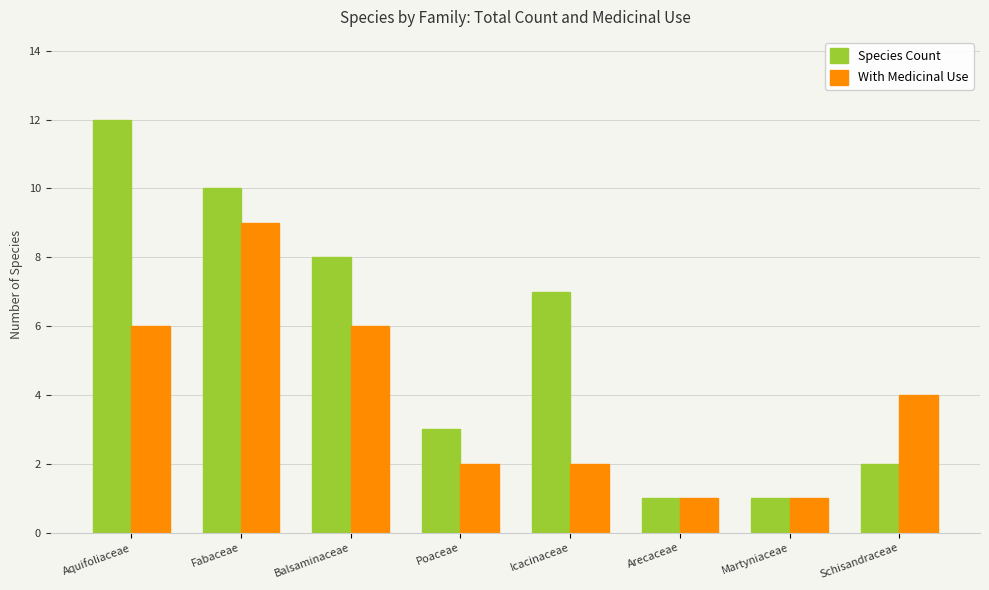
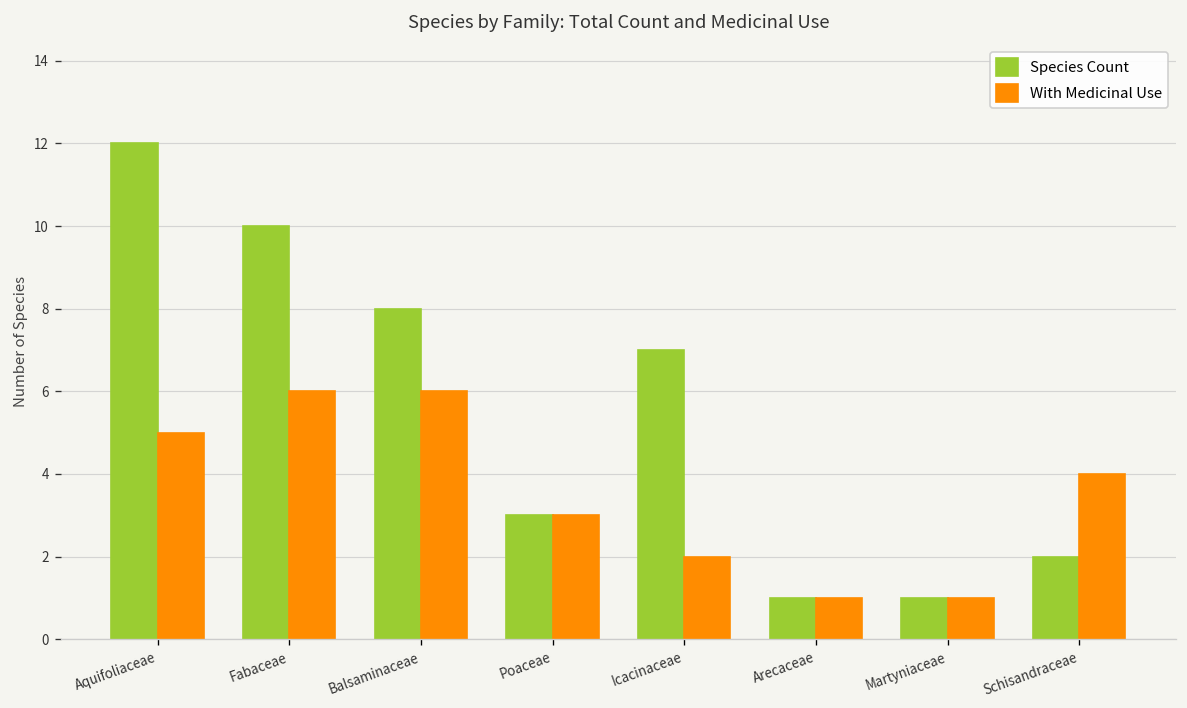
With Medicinal Use, Aquifoliaceae: 6 -> 5
With Medicinal Use, Fabaceae: 9 -> 6
With Medicinal Use, Poaceae: 2 -> 3
